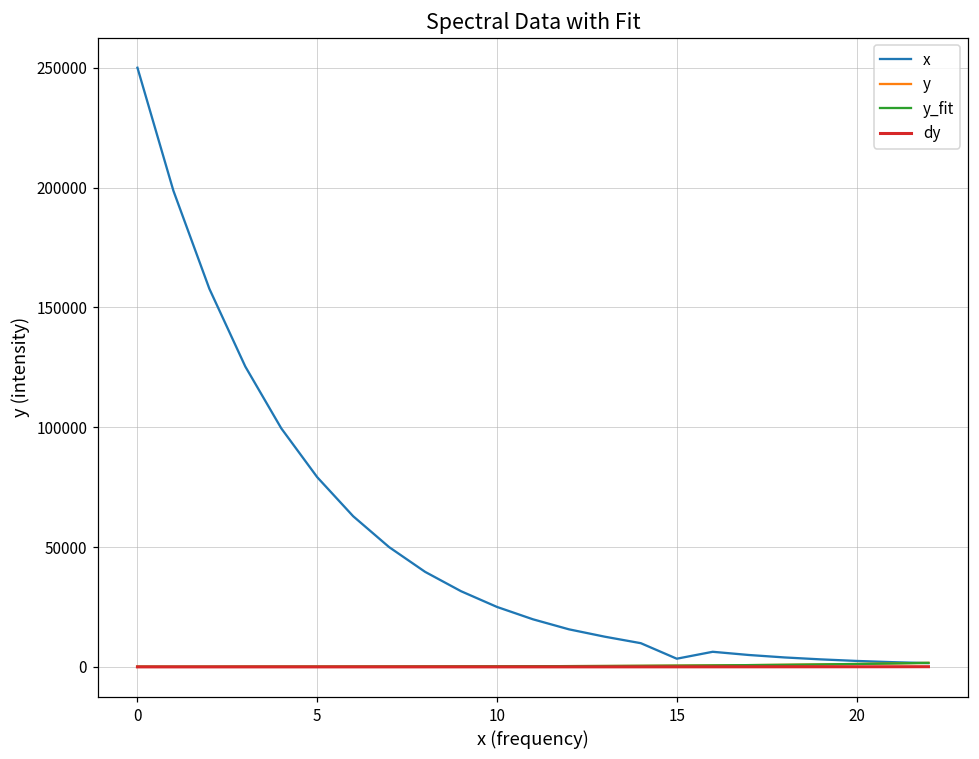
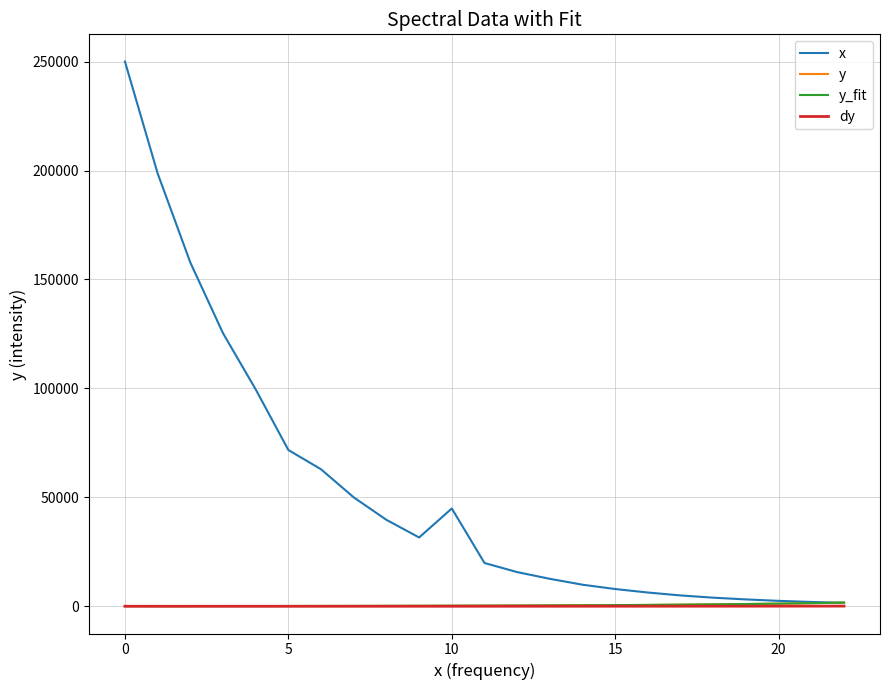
x, 5: 79000 -> 72000
x, 10: 25000 -> 45000
x, 15: 3000 -> 8000
